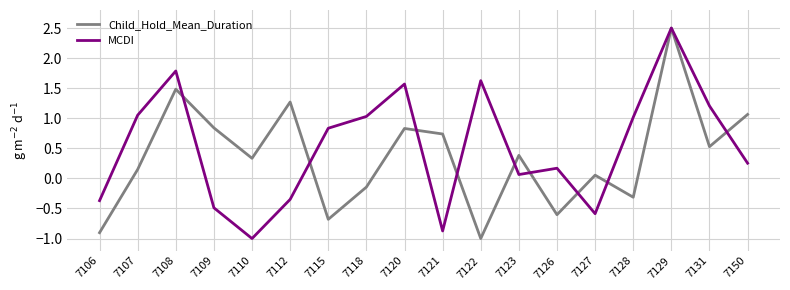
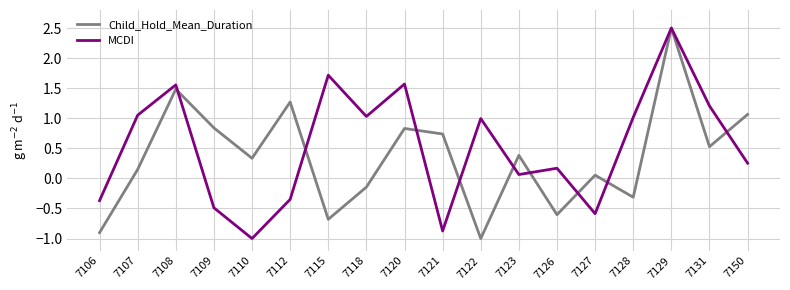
MCDI, 7108: 1.8 -> 1.6
MCDI, 7115: 0.8 -> 1.7
MCDI, 7122: 1.6 -> 1.0
